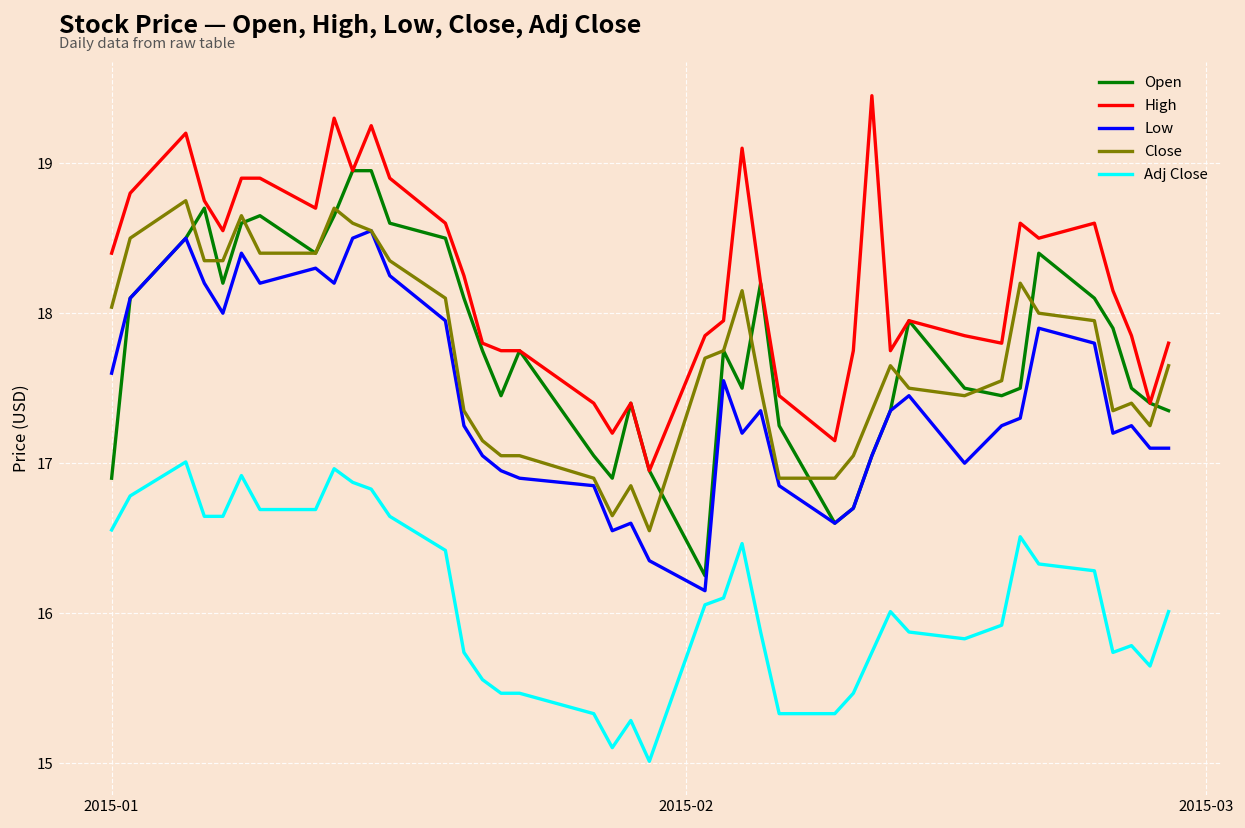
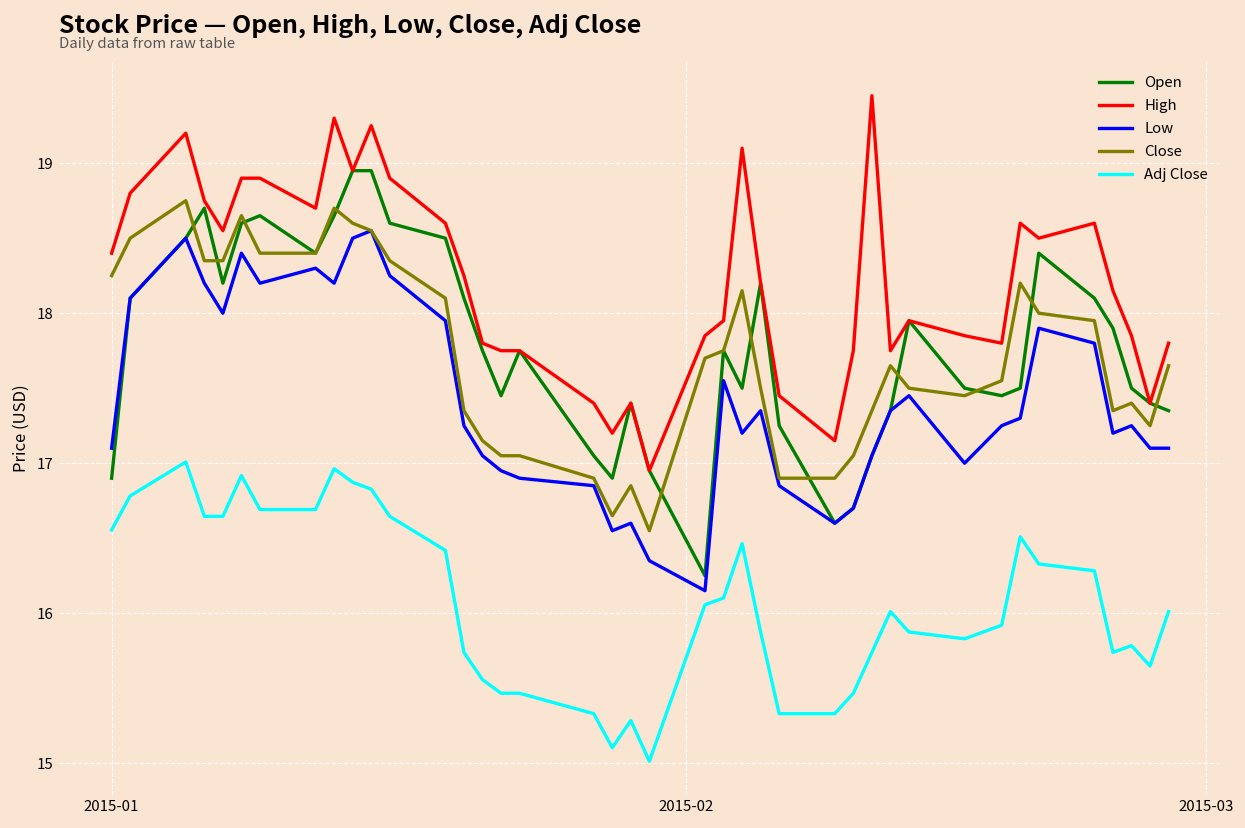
Low, 2015-01: 17.6 -> 17.1
Close, 2015-01: 18.04 -> 18.25
